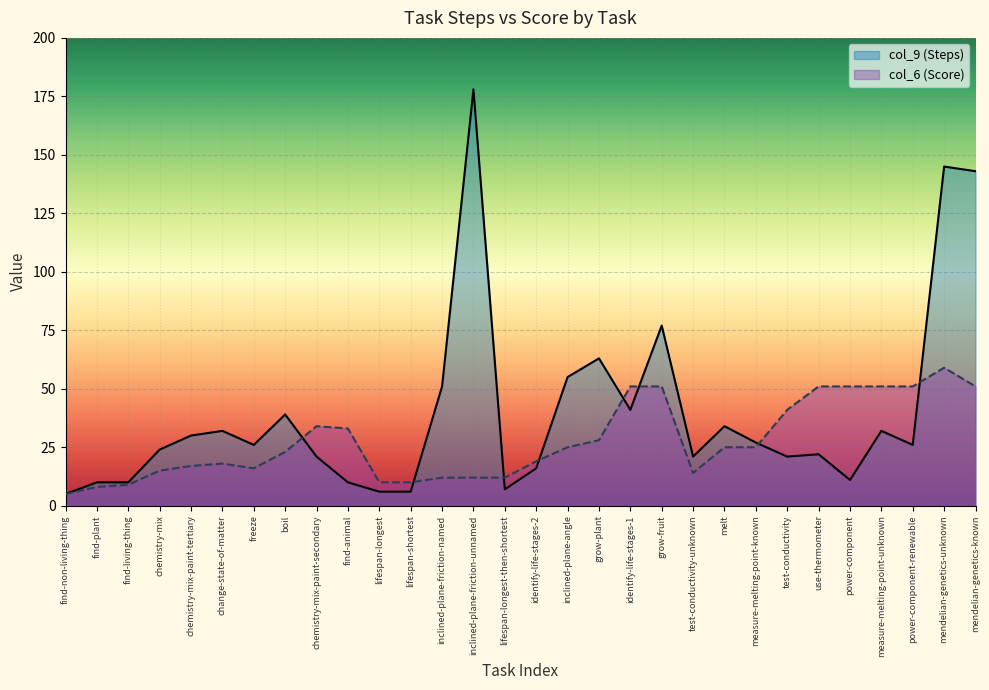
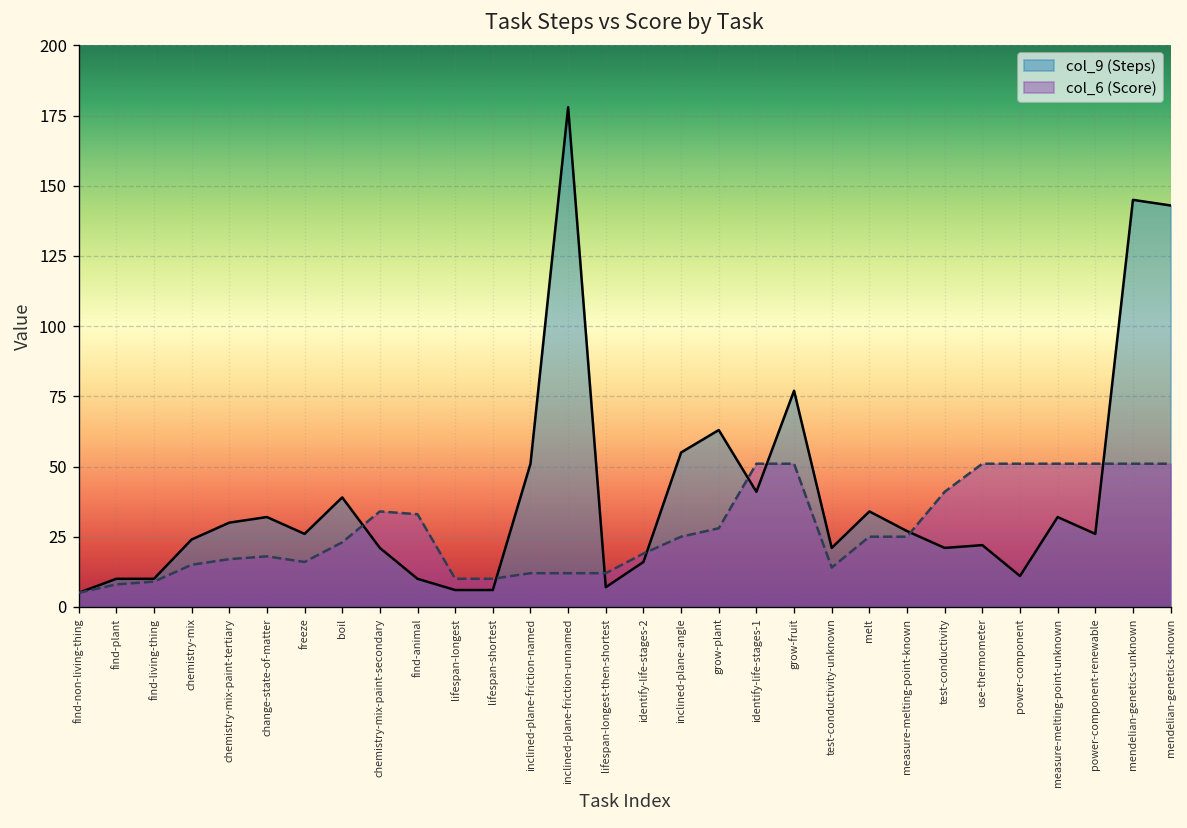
col_6 (Score), mendelian-genetics-unknown: 59 -> 51
